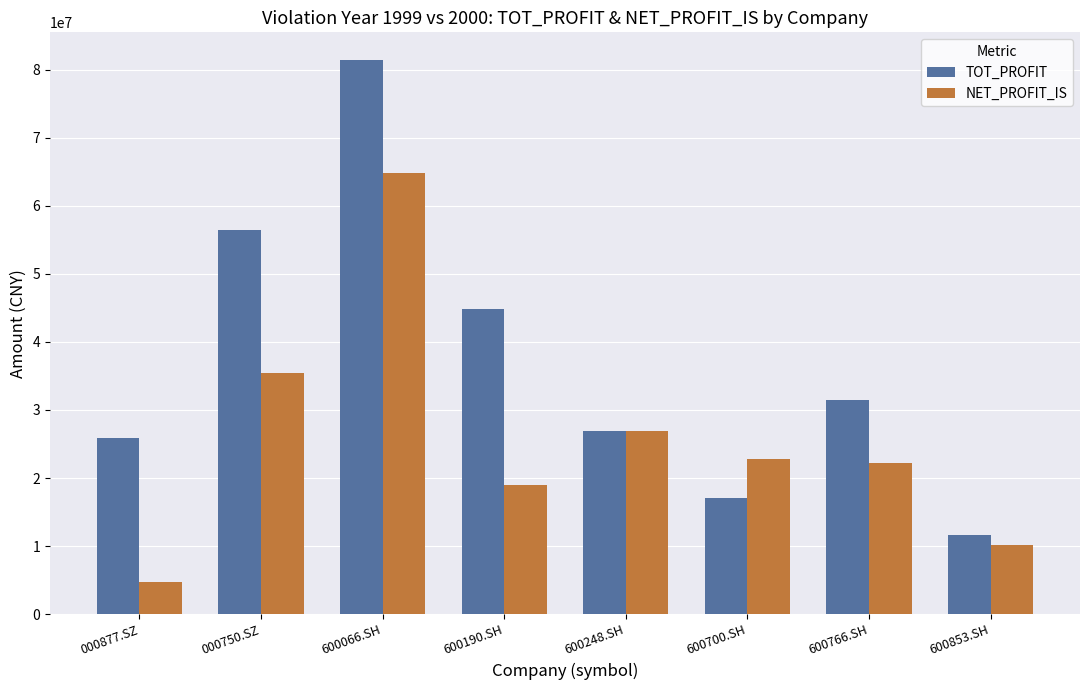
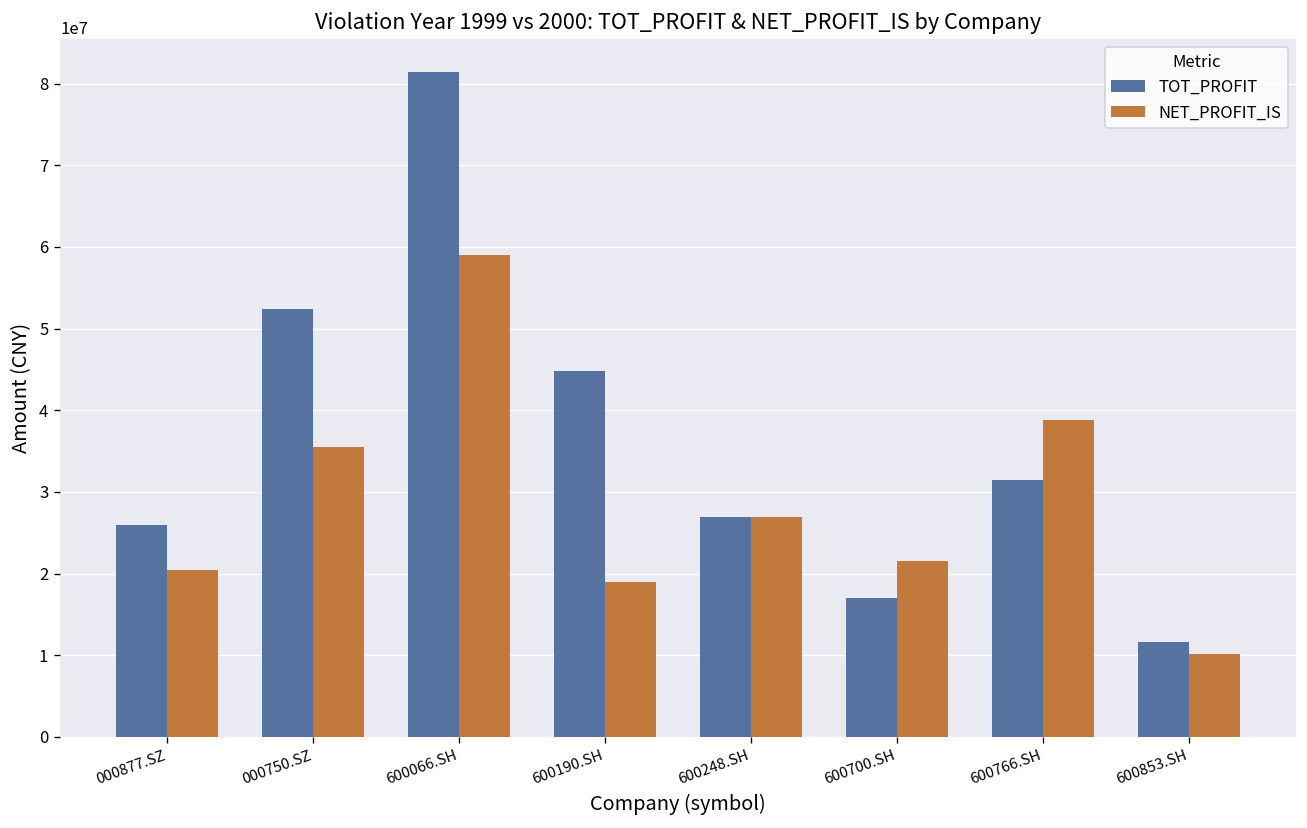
NET_PROFIT_IS, 000877.SZ: 5000000 -> 20000000
TOT_PROFIT, 000750.SZ: 56000000 -> 52000000
NET_PROFIT_IS, 600066.SH: 65000000 -> 59000000
NET_PROFIT_IS, 600700.SH: 23000000 -> 21000000
NET_PROFIT_IS, 600766.SH: 22000000 -> 39000000
